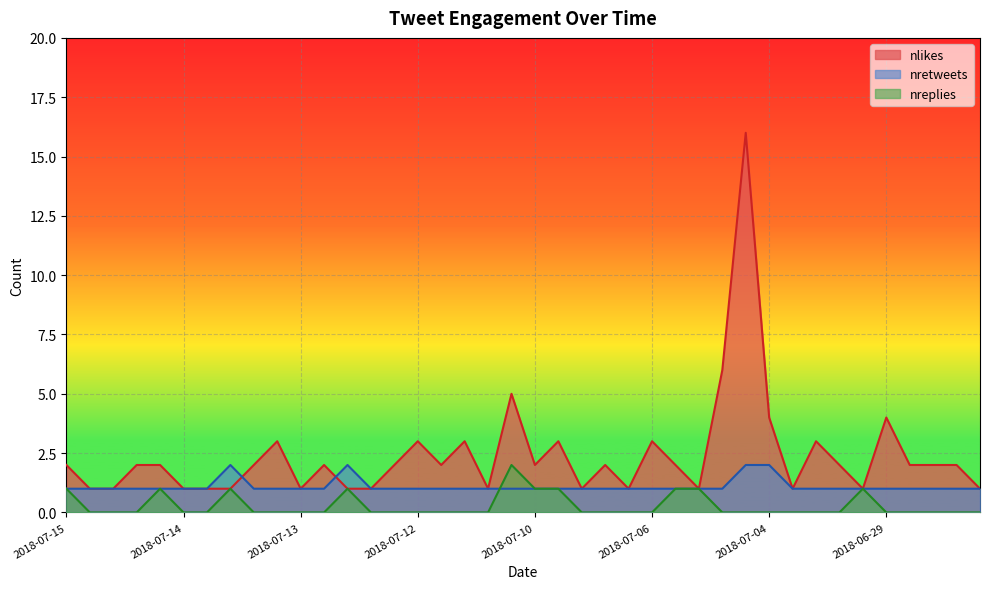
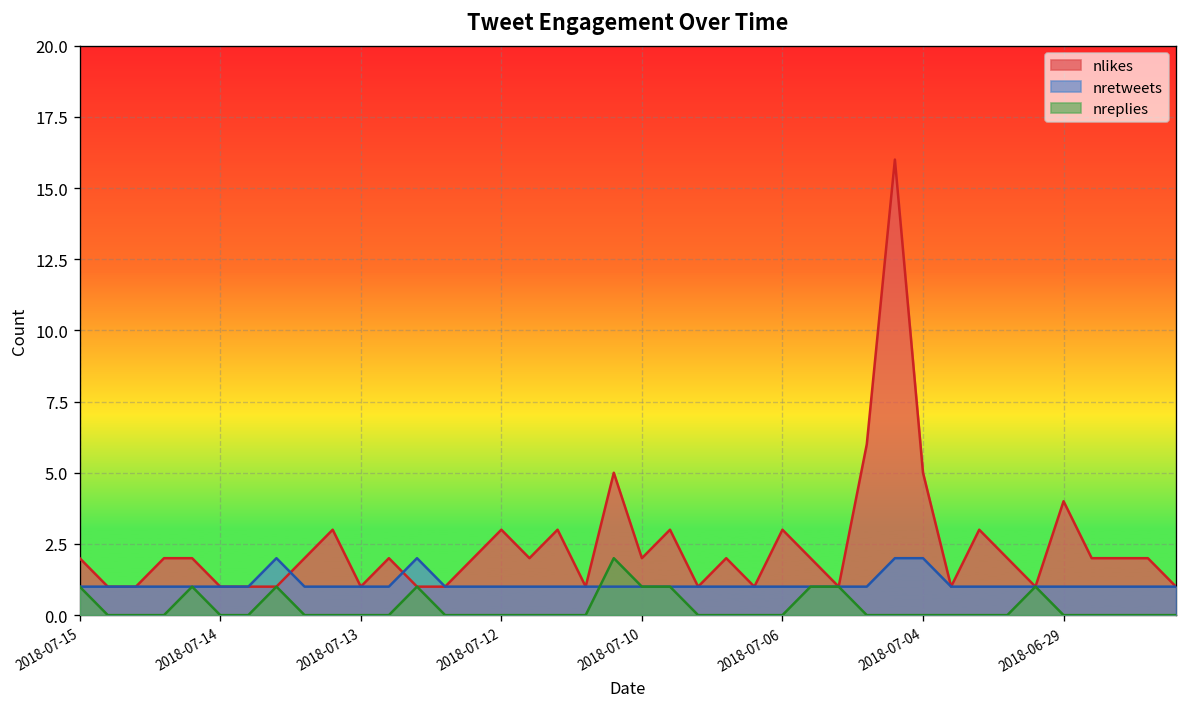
nlikes, 2018-07-04: 4 -> 5
